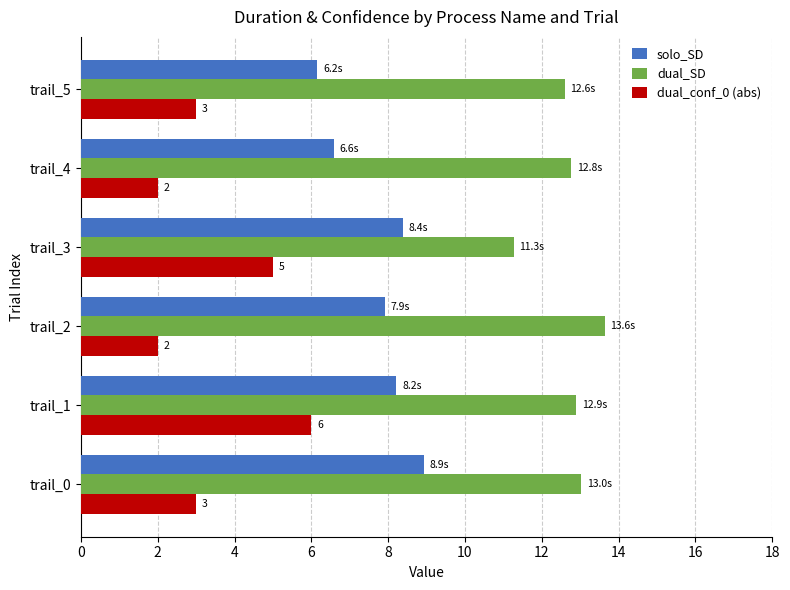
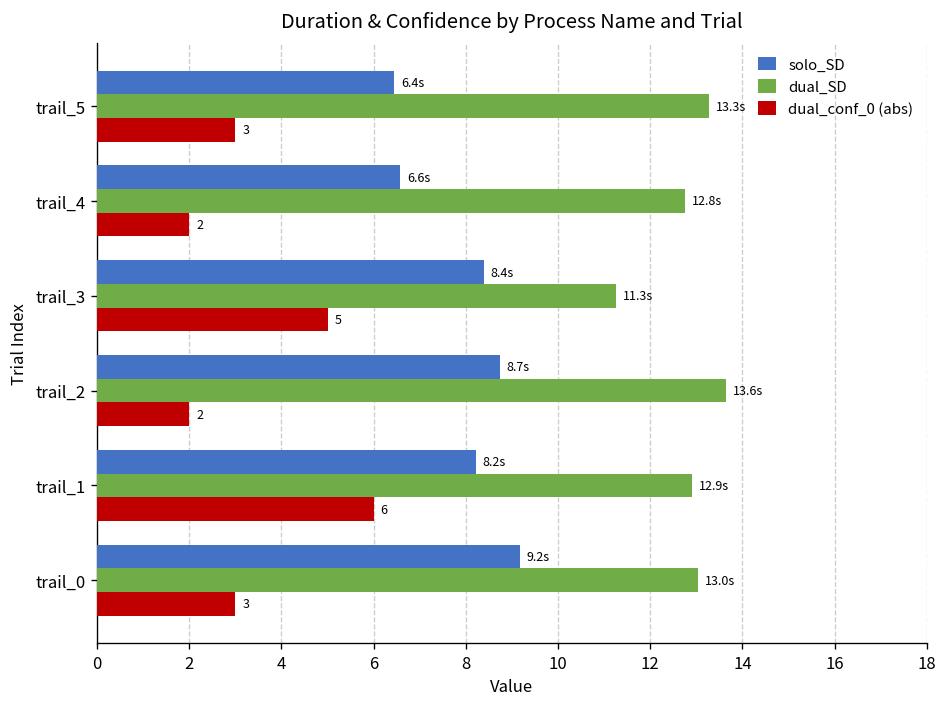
solo_SD, trail_5: 6.2s -> 6.4s
dual_SD, trail_5: 12.6s -> 13.3s
solo_SD, trail_2: 7.9s -> 8.7s
solo_SD, trail_0: 8.9s -> 9.2s
